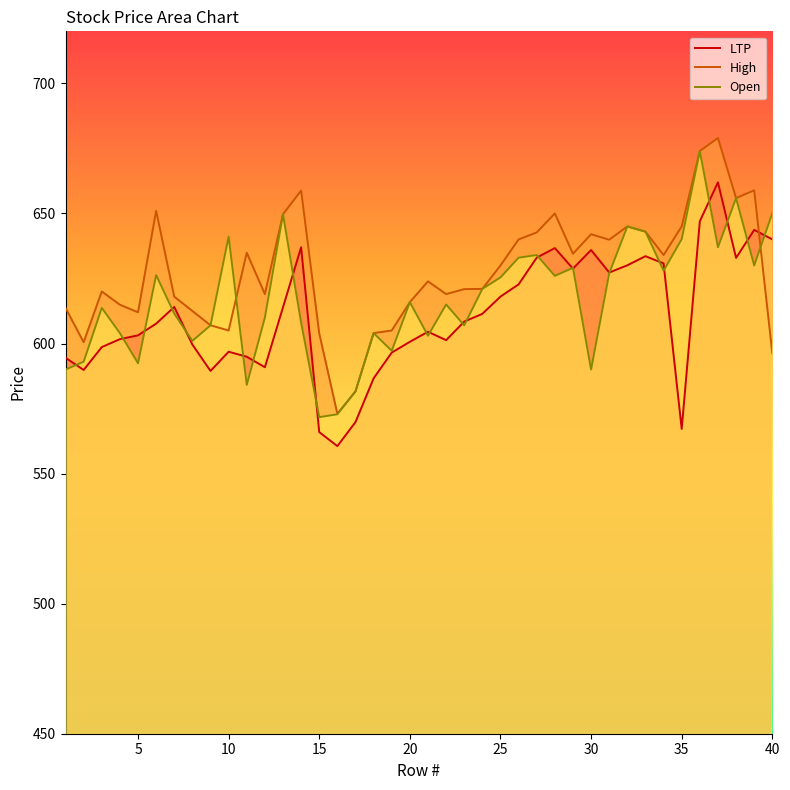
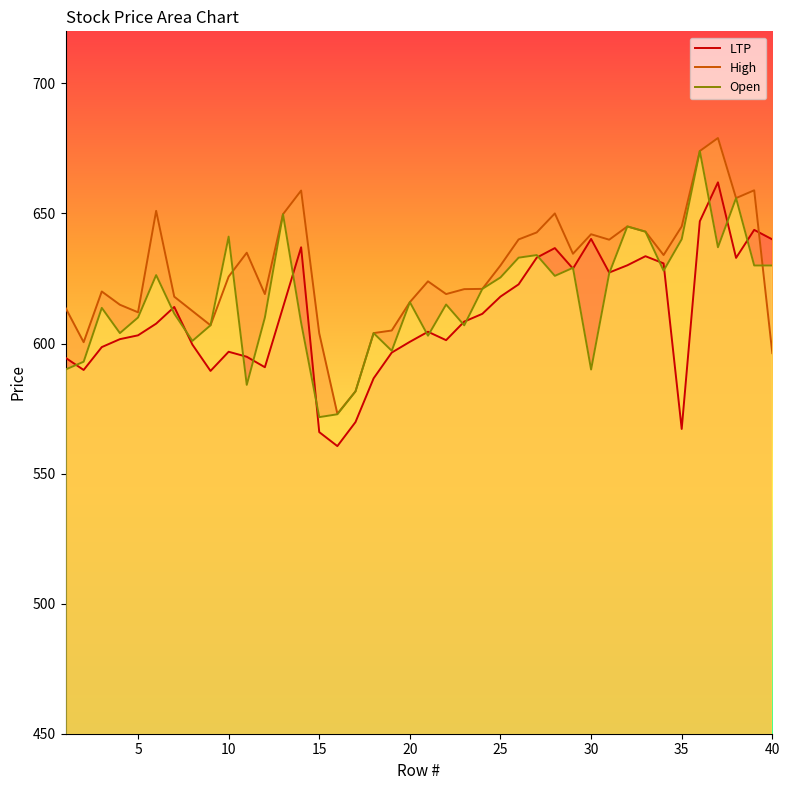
Open, 5: 592 -> 610
High, 10: 605 -> 626
LTP, 30: 636 -> 640
Open, 40: 650 -> 630
